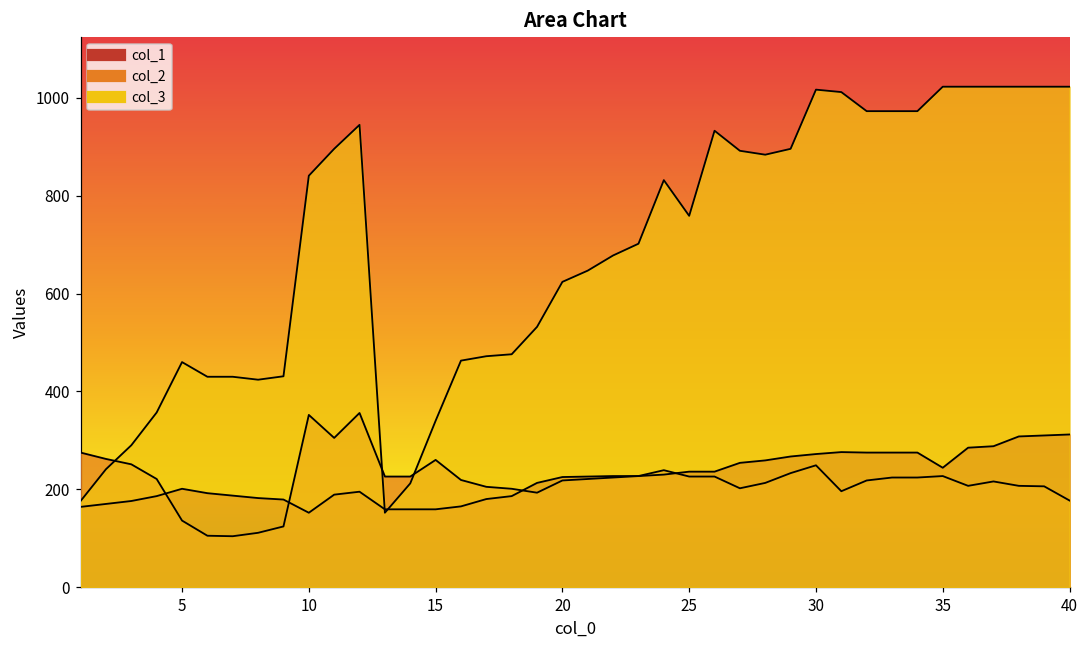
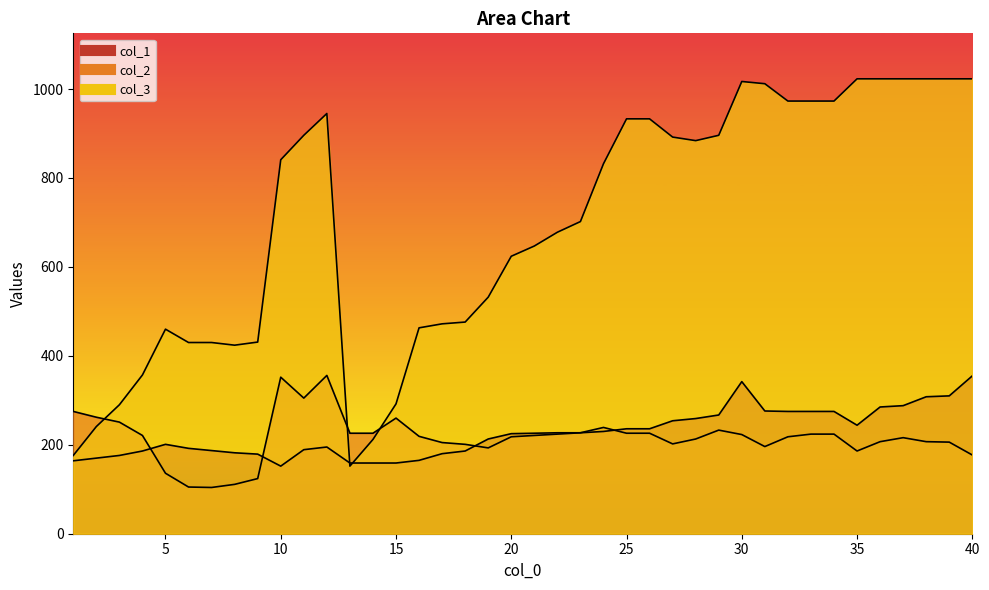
col_3, 15: 340 -> 290
col_3, 25: 760 -> 930
col_1, 30: 270 -> 340
col_2, 30: 250 -> 220
col_2, 35: 230 -> 190
col_1, 40: 310 -> 360
